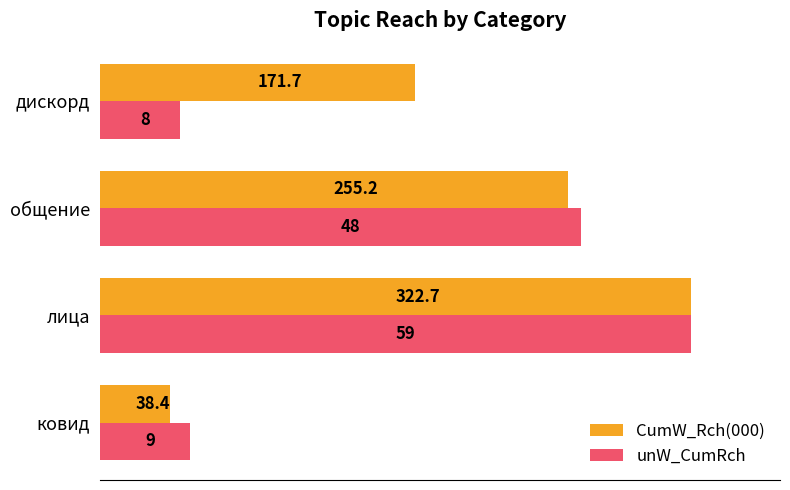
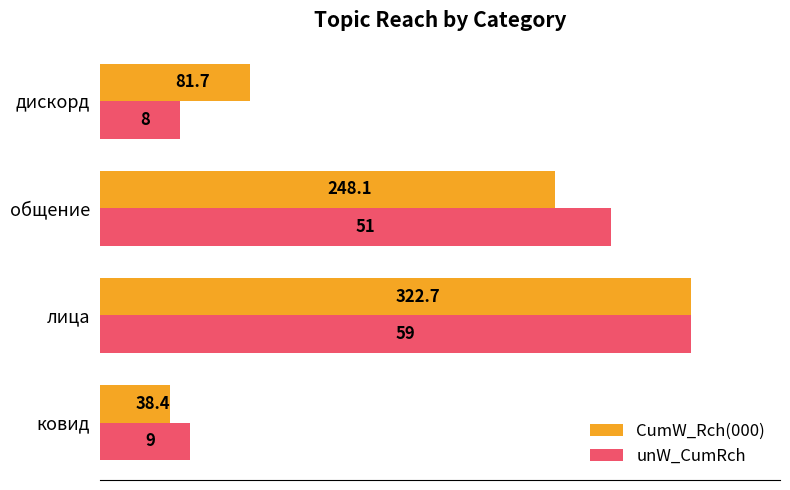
CumW_Rch(000), дискорд: 171.7 -> 81.7
CumW_Rch(000), общение: 255.2 -> 248.1
unW_CumRch, общение: 48 -> 51
